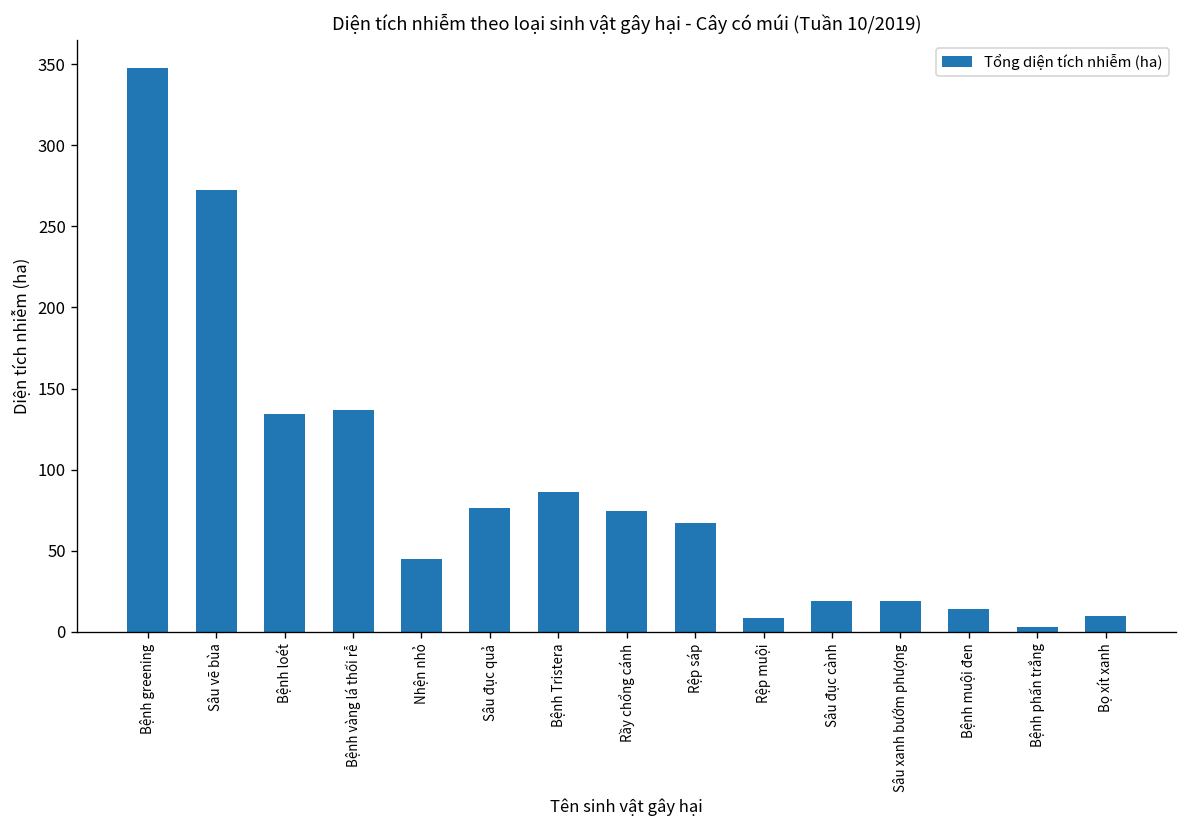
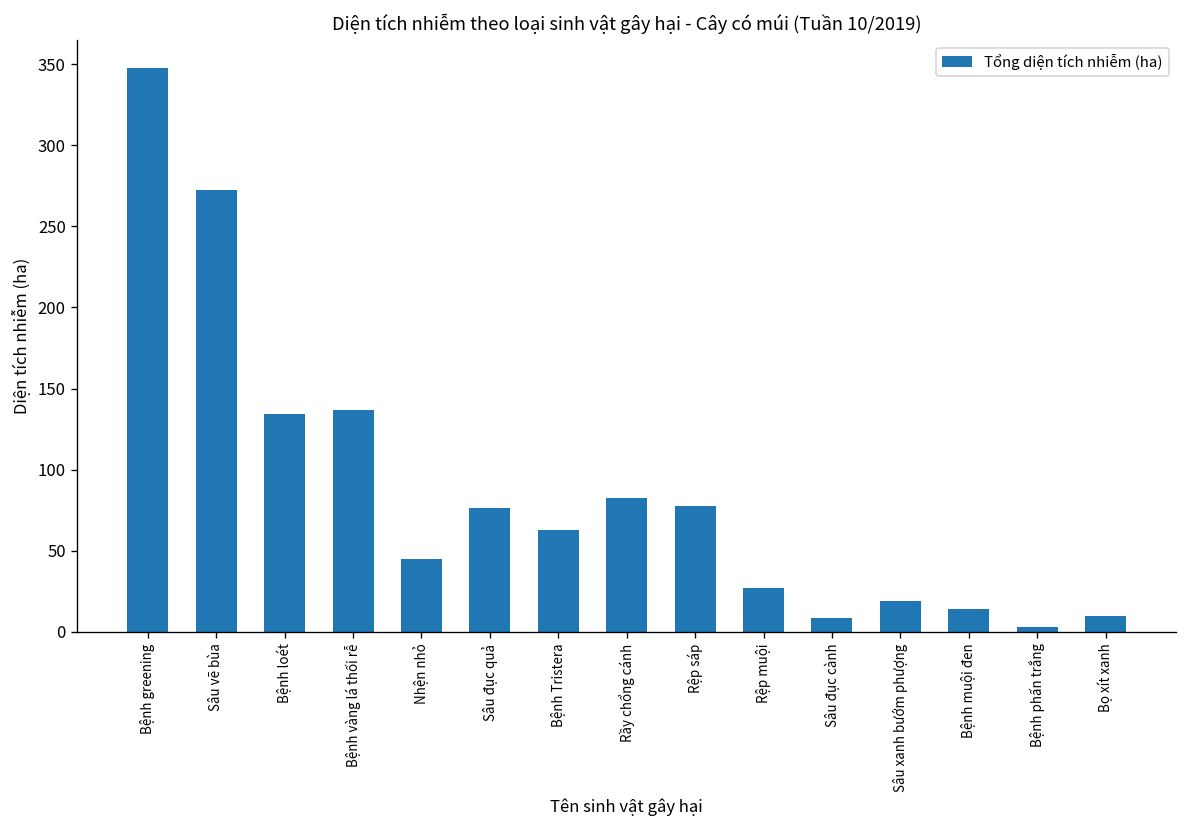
Bệnh Tristera: 87 -> 63
Rầy chổng cánh: 74 -> 83
Rệp sáp: 67 -> 78
Rệp muội: 9 -> 27
Sâu đục cành: 19 -> 9
